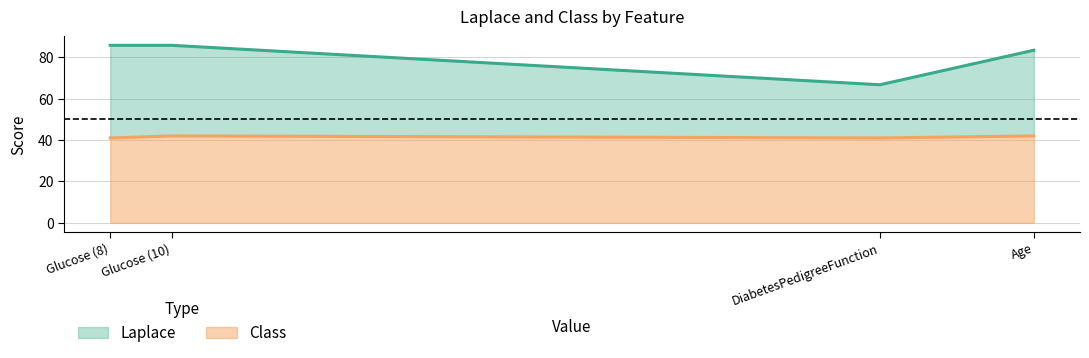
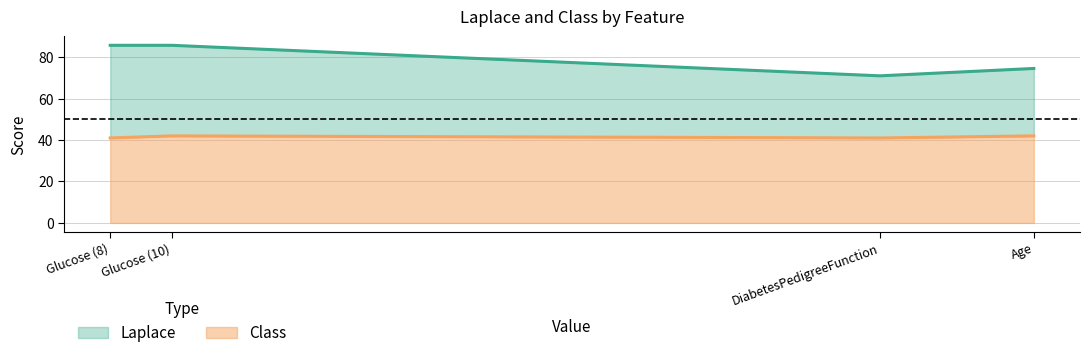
Laplace, DiabetesPedigreeFunction: 67 -> 71
Laplace, Age: 83 -> 75
